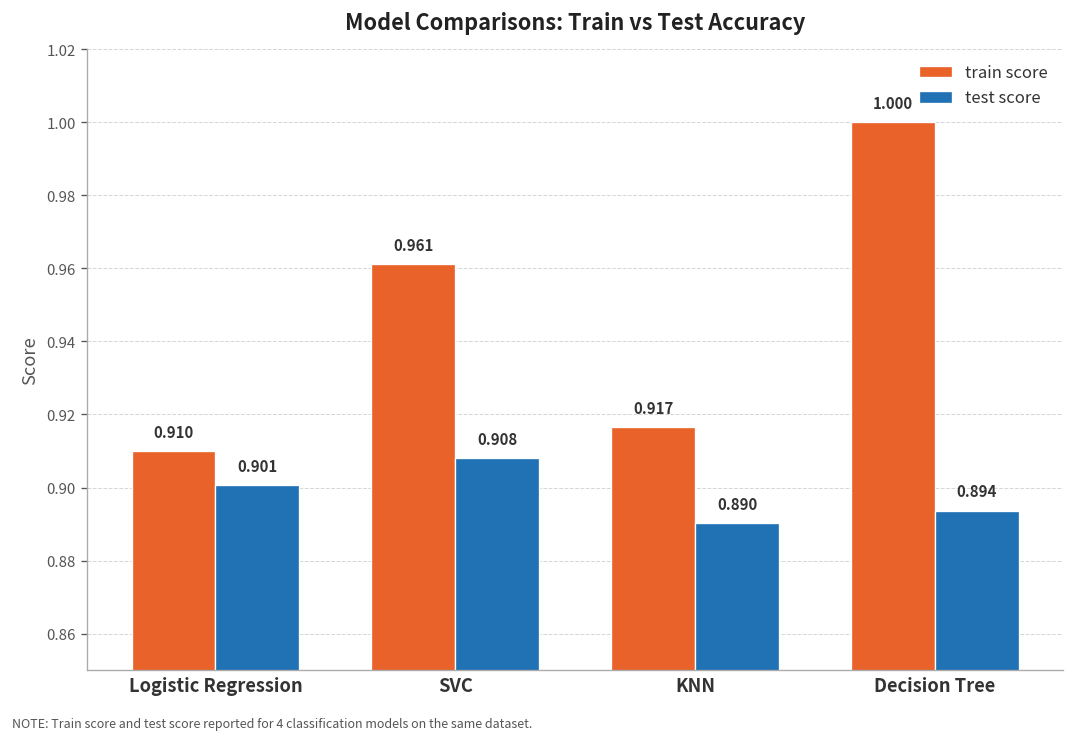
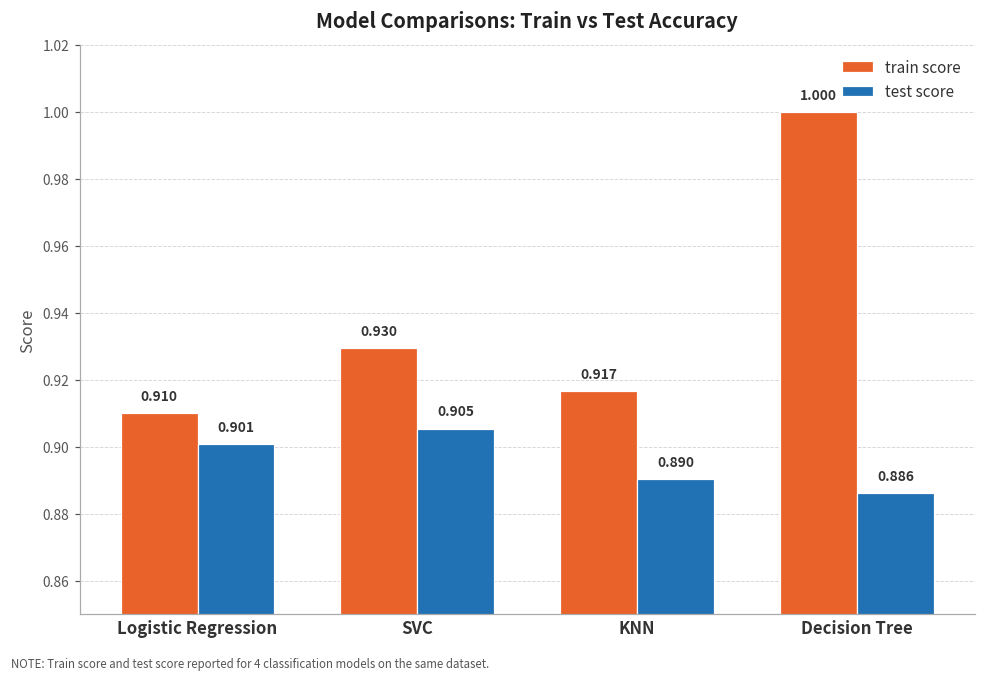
train score, SVC: 0.961 -> 0.930
test score, SVC: 0.908 -> 0.905
test score, Decision Tree: 0.894 -> 0.886
